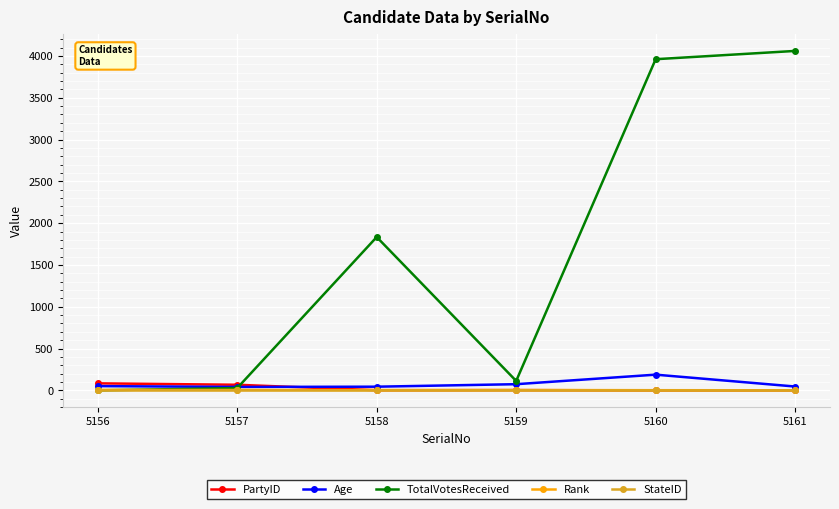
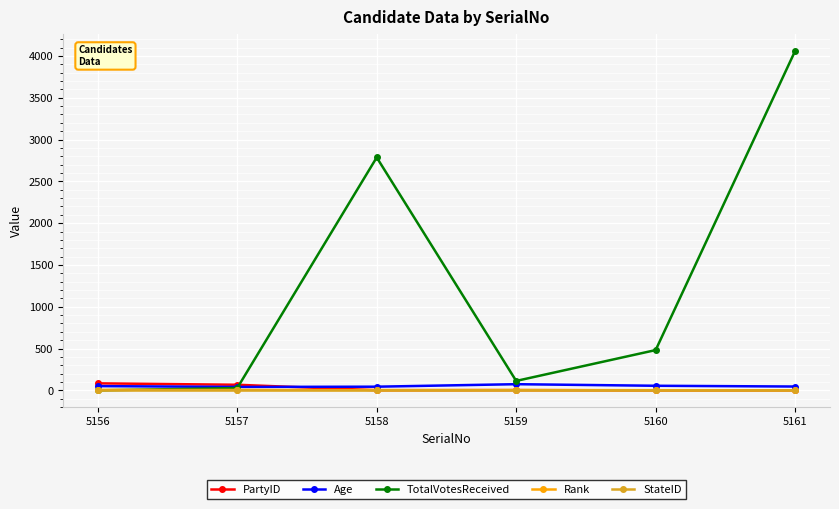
TotalVotesReceived, 5158: 1800 -> 2800
Age, 5160: 200 -> 100
TotalVotesReceived, 5160: 4000 -> 500
